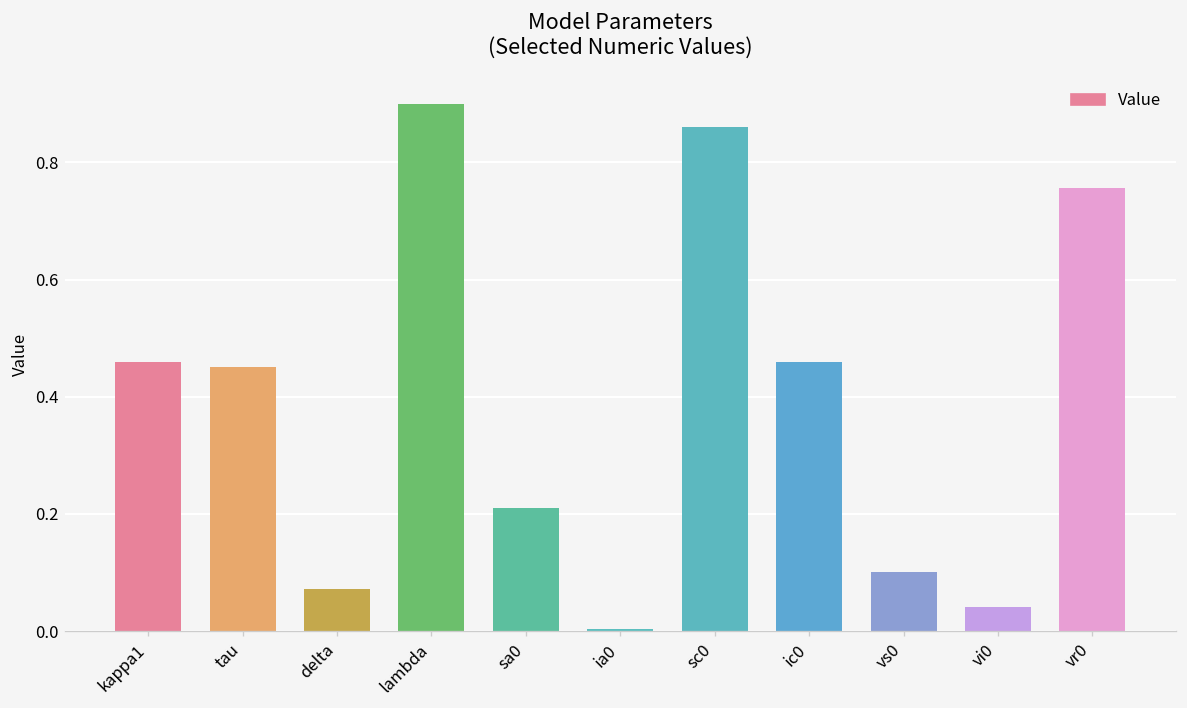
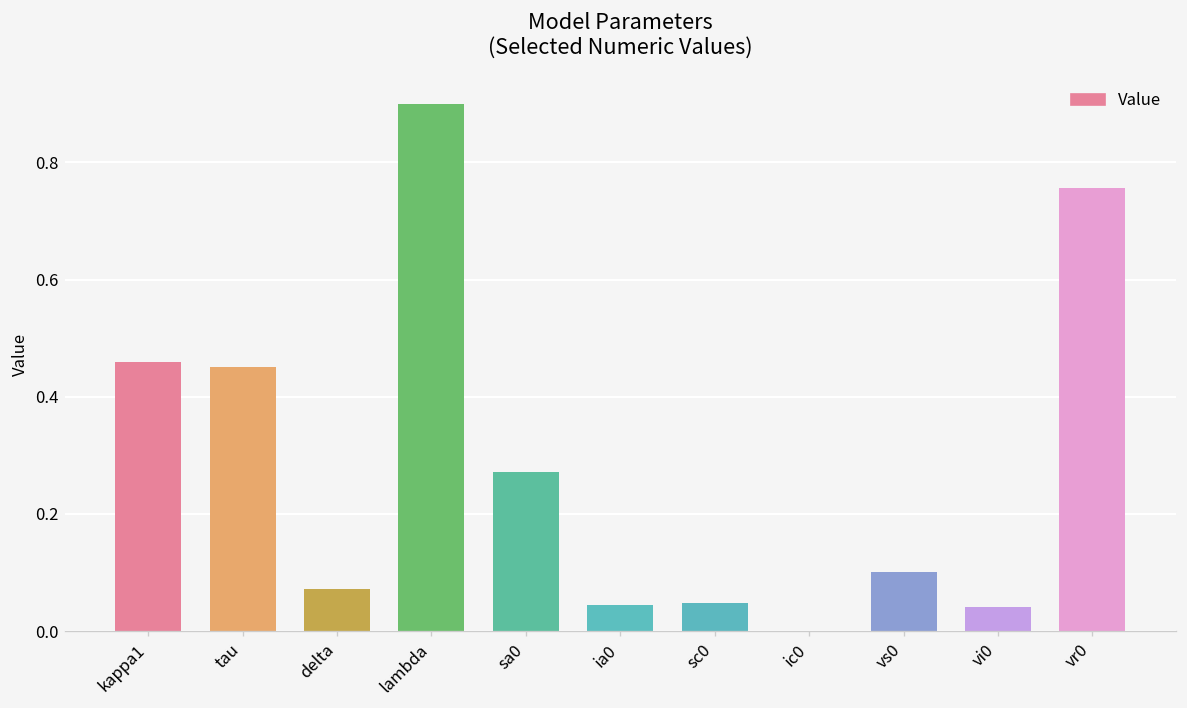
sa0: 0.21 -> 0.27
ia0: 0.00 -> 0.05
sc0: 0.86 -> 0.05
ic0: 0.46 -> 0.00
